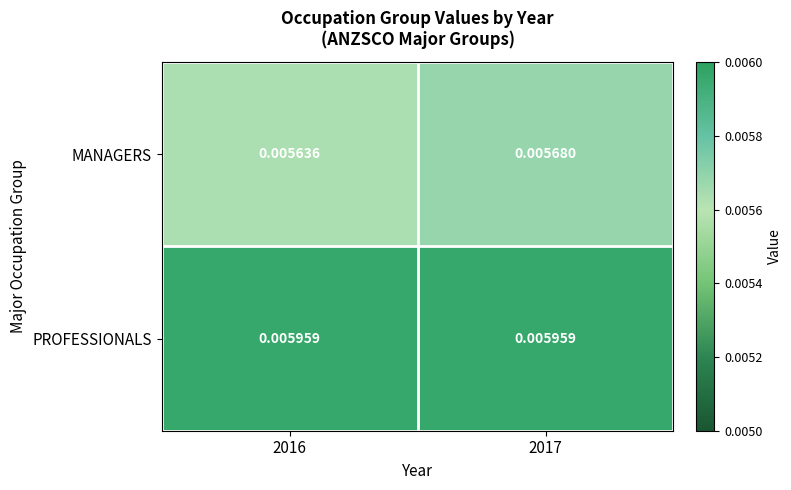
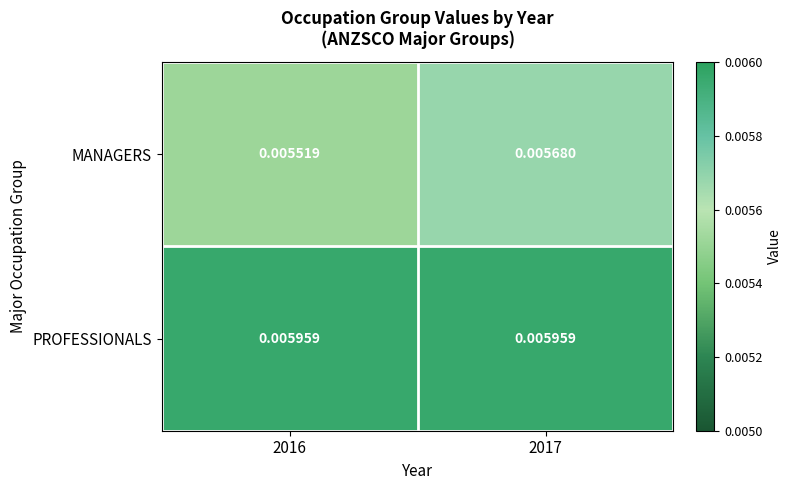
MANAGERS, 2016: 0.005636 -> 0.005519
